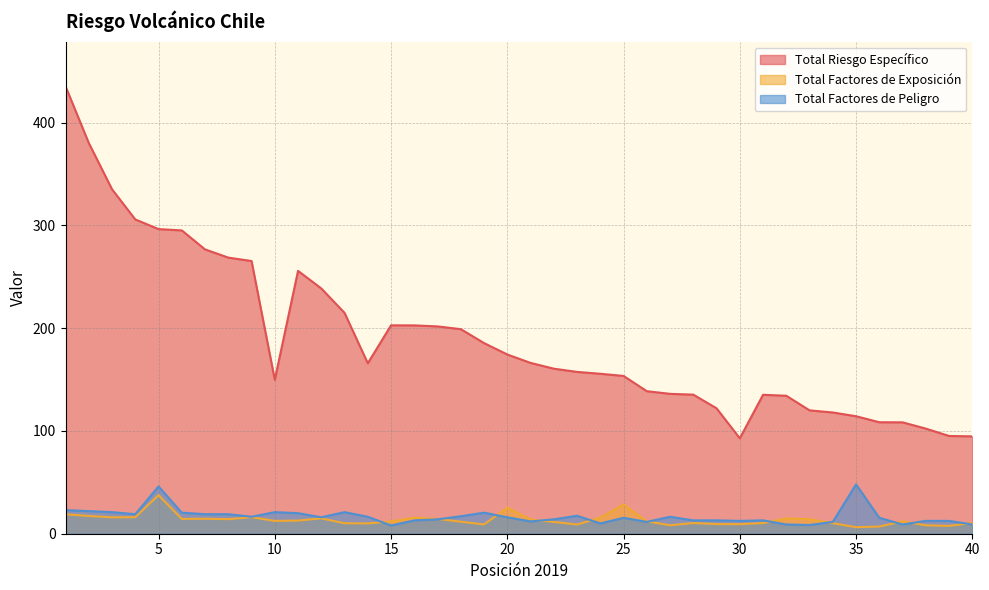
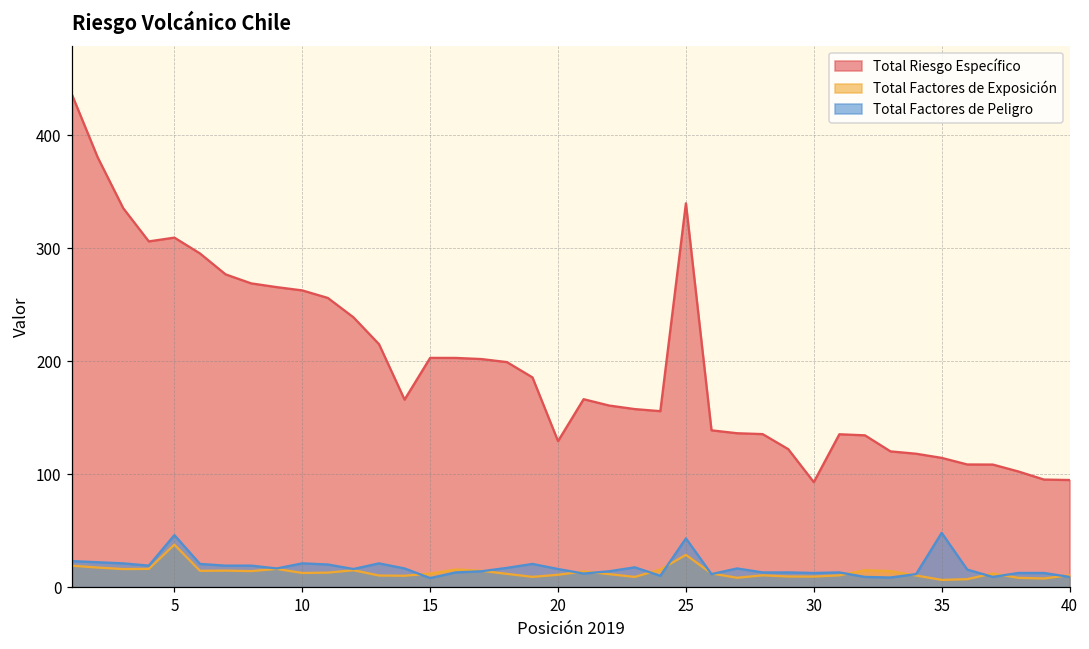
Total Riesgo Específico, 5: 296 -> 309
Total Riesgo Específico, 10: 150 -> 263
Total Riesgo Específico, 20: 174 -> 129
Total Factores de Exposición, 20: 25 -> 11
Total Riesgo Específico, 25: 154 -> 340
Total Factores de Peligro, 25: 16 -> 43
